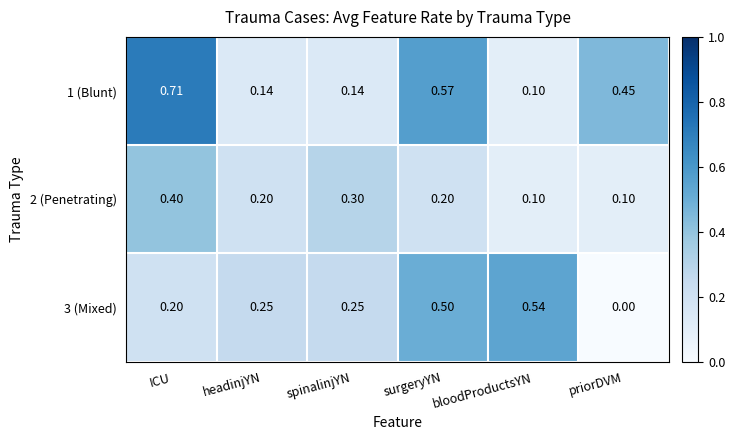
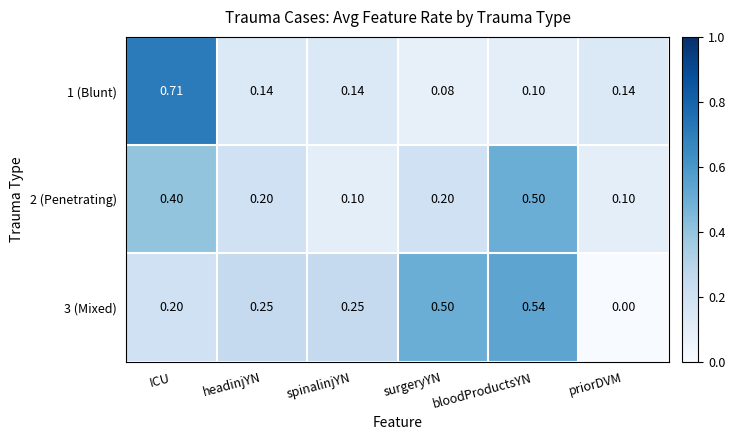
1 (Blunt), surgeryYN: 0.57 -> 0.08
1 (Blunt), priorDVM: 0.45 -> 0.14
2 (Penetrating), spinalinjYN: 0.30 -> 0.10
2 (Penetrating), bloodProductsYN: 0.10 -> 0.50
